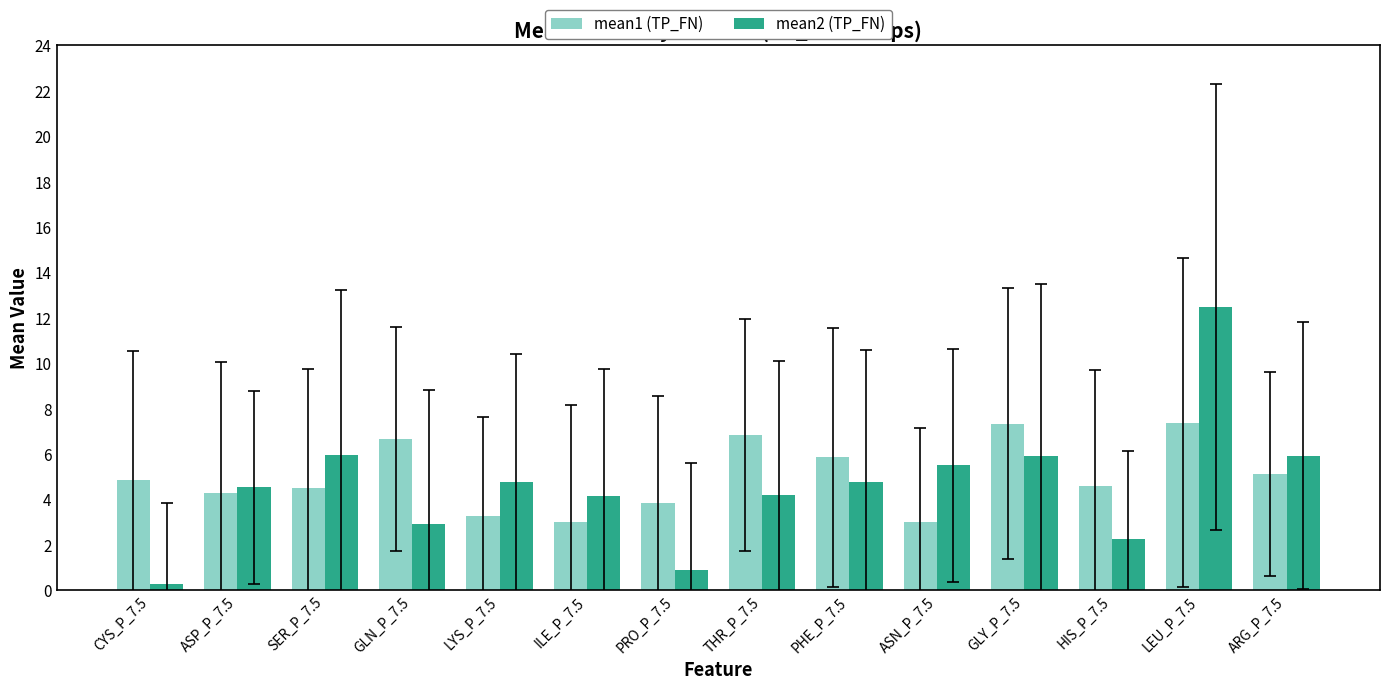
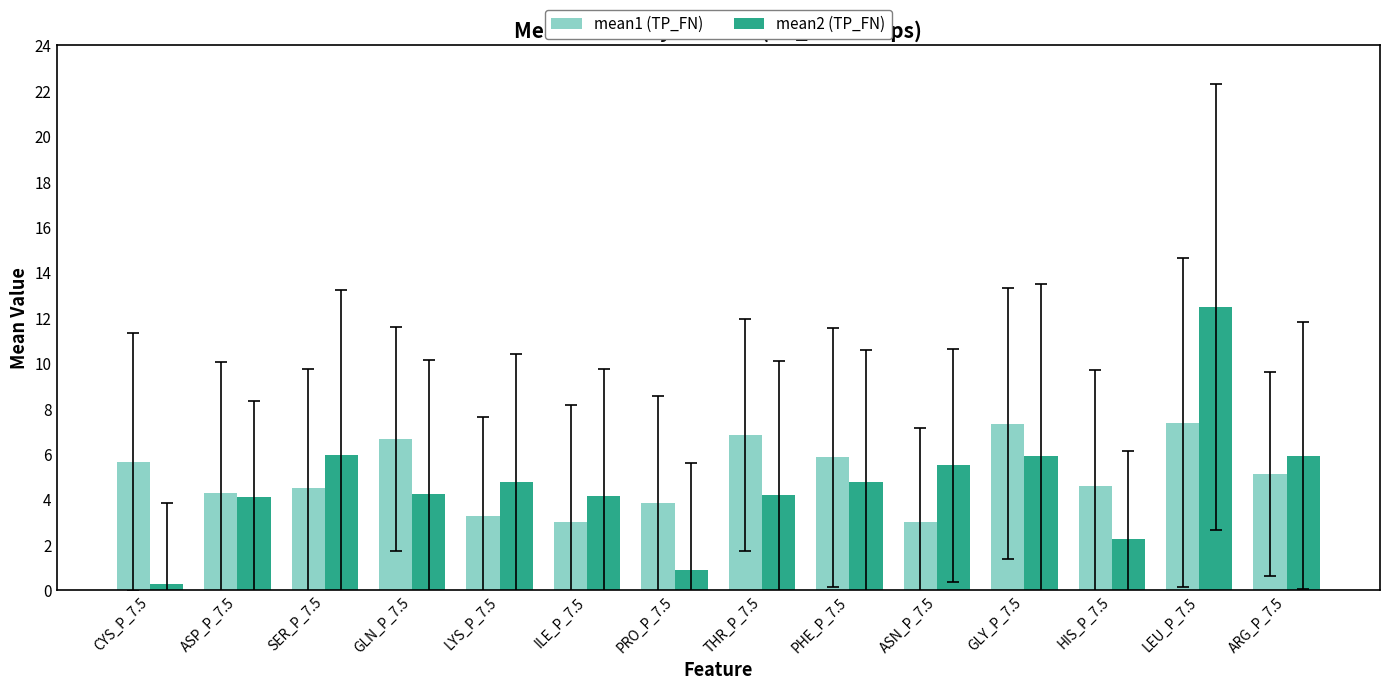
mean1 (TP_FN), CYS_P_7.5: 4.8 -> 5.6
mean2 (TP_FN), ASP_P_7.5: 4.5 -> 4.1
mean2 (TP_FN), GLN_P_7.5: 2.9 -> 4.2
